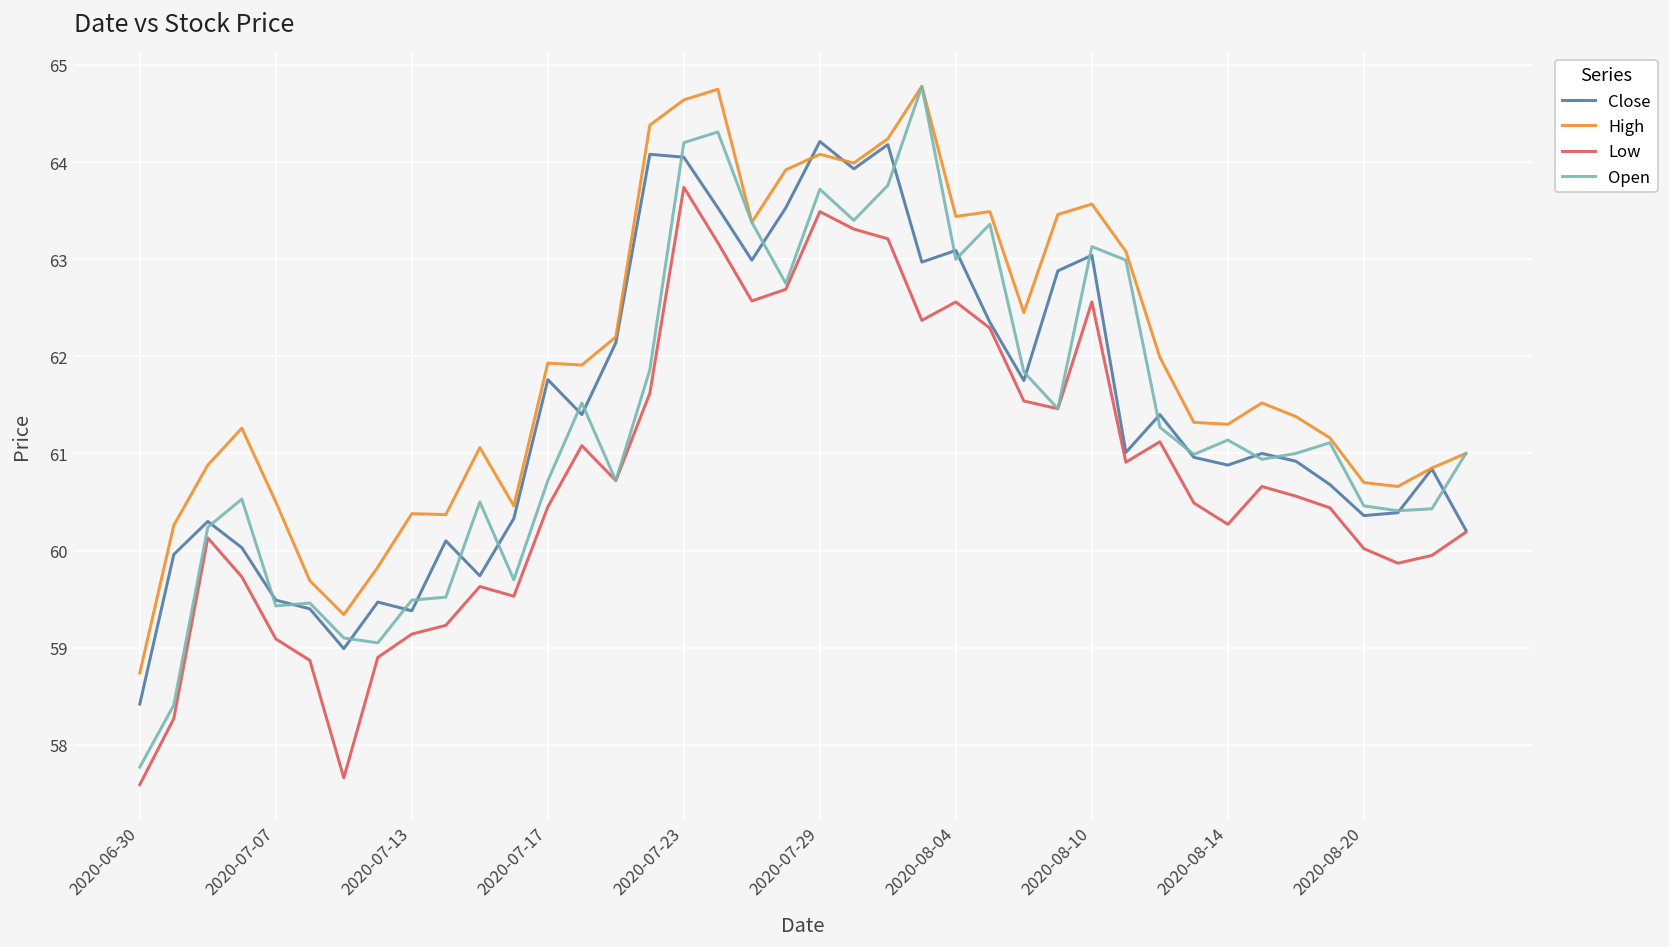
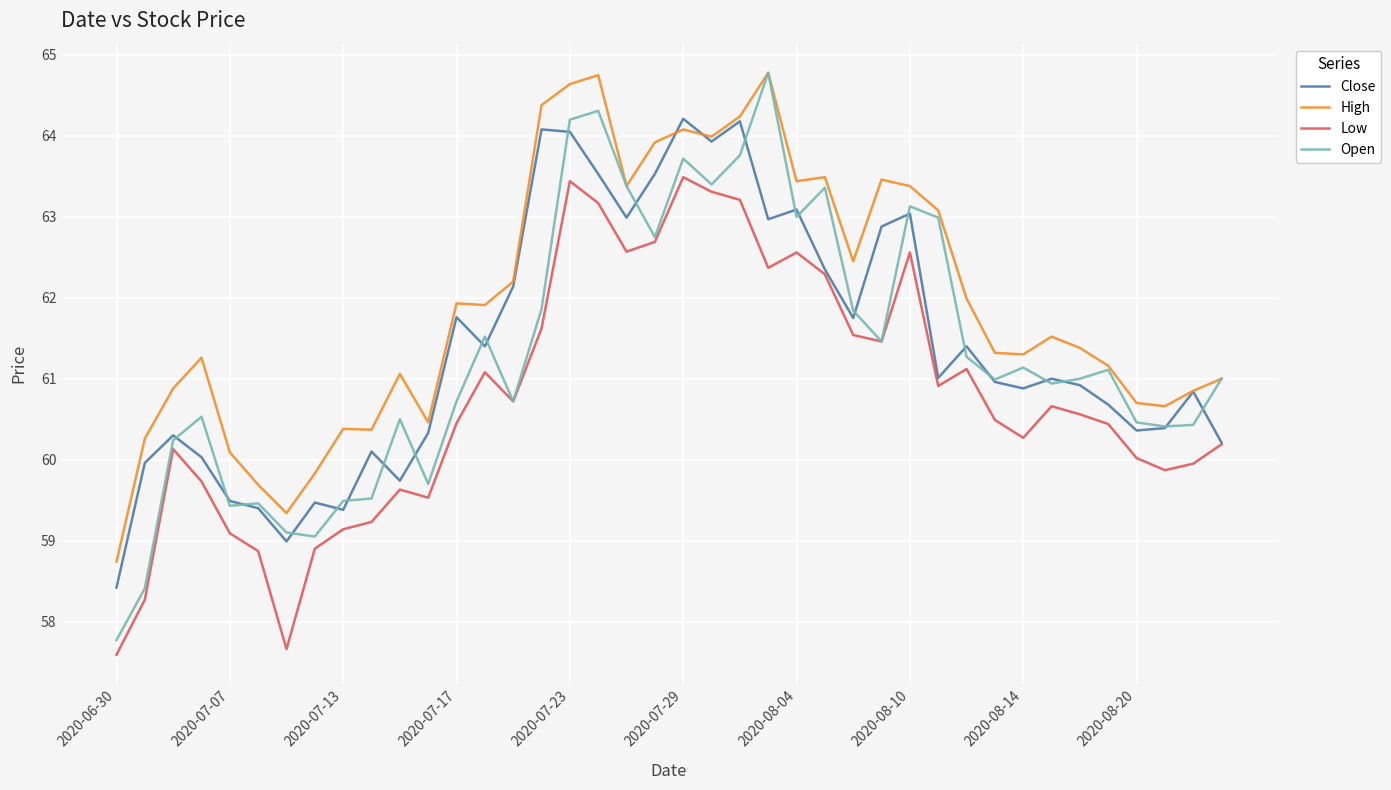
High, 2020-07-07: 60.5 -> 60.1
Low, 2020-07-23: 63.7 -> 63.4
High, 2020-08-10: 63.6 -> 63.4
